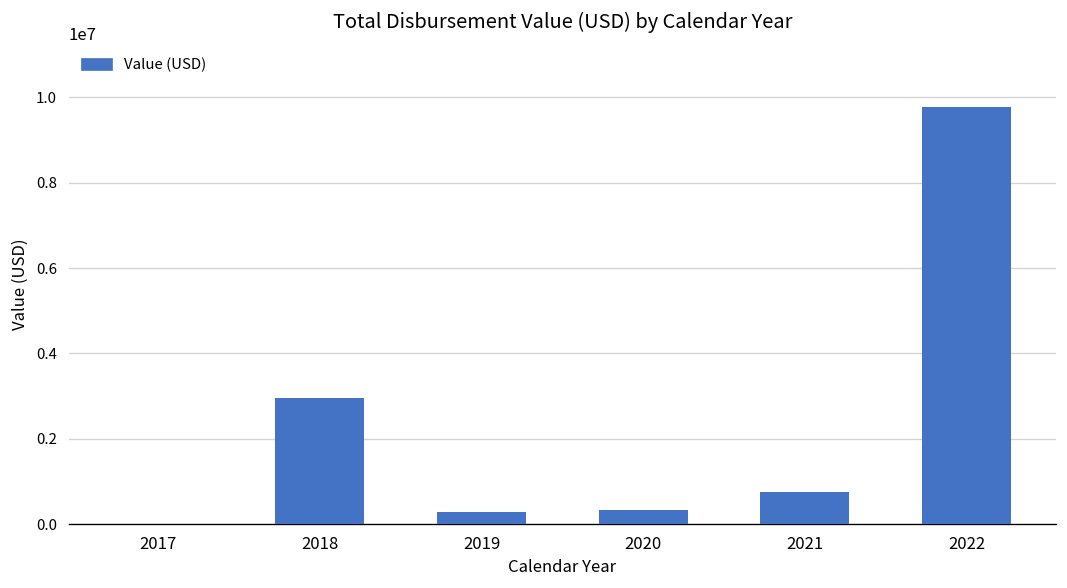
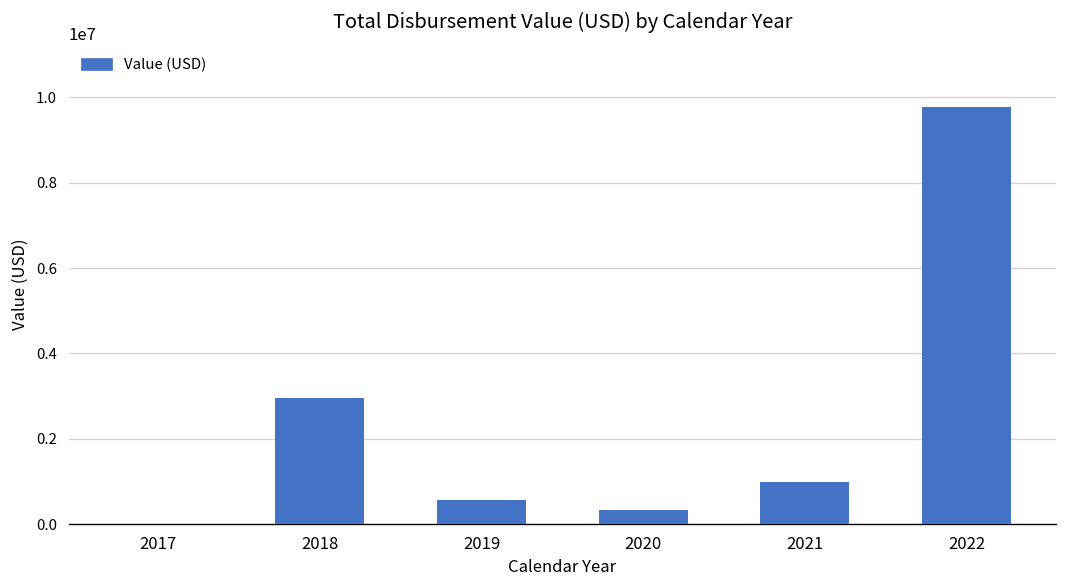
2019: 300000 -> 600000
2021: 700000 -> 1000000
